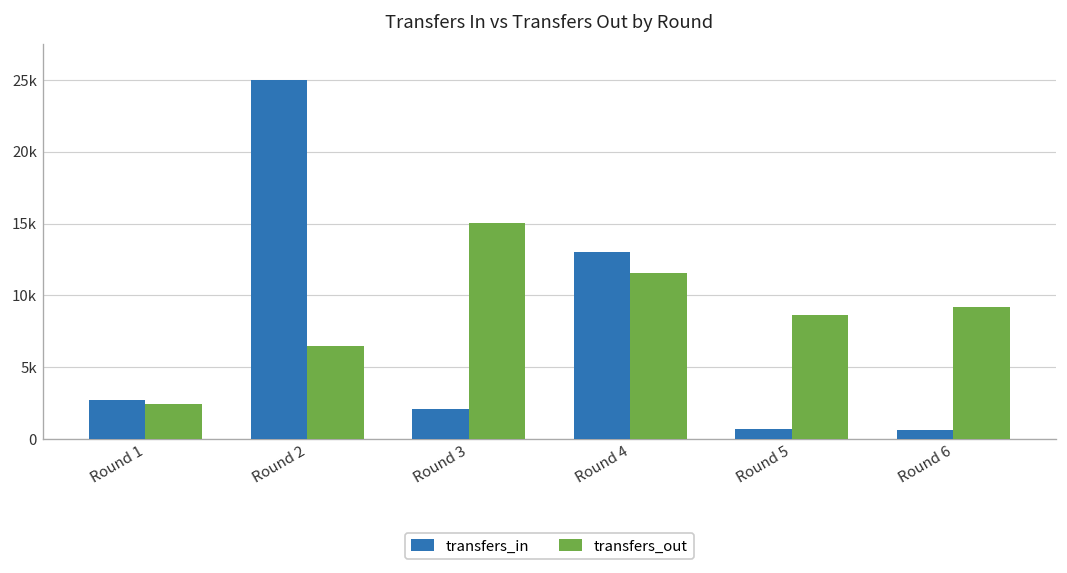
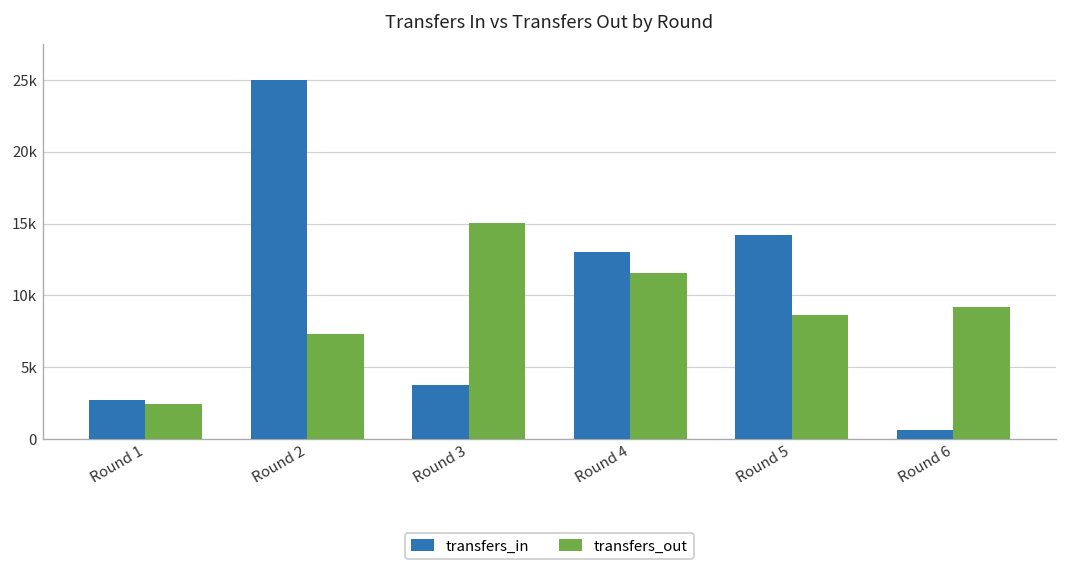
transfers_out, Round 2: 6500 -> 7300
transfers_in, Round 3: 2100 -> 3800
transfers_in, Round 5: 700 -> 14200
